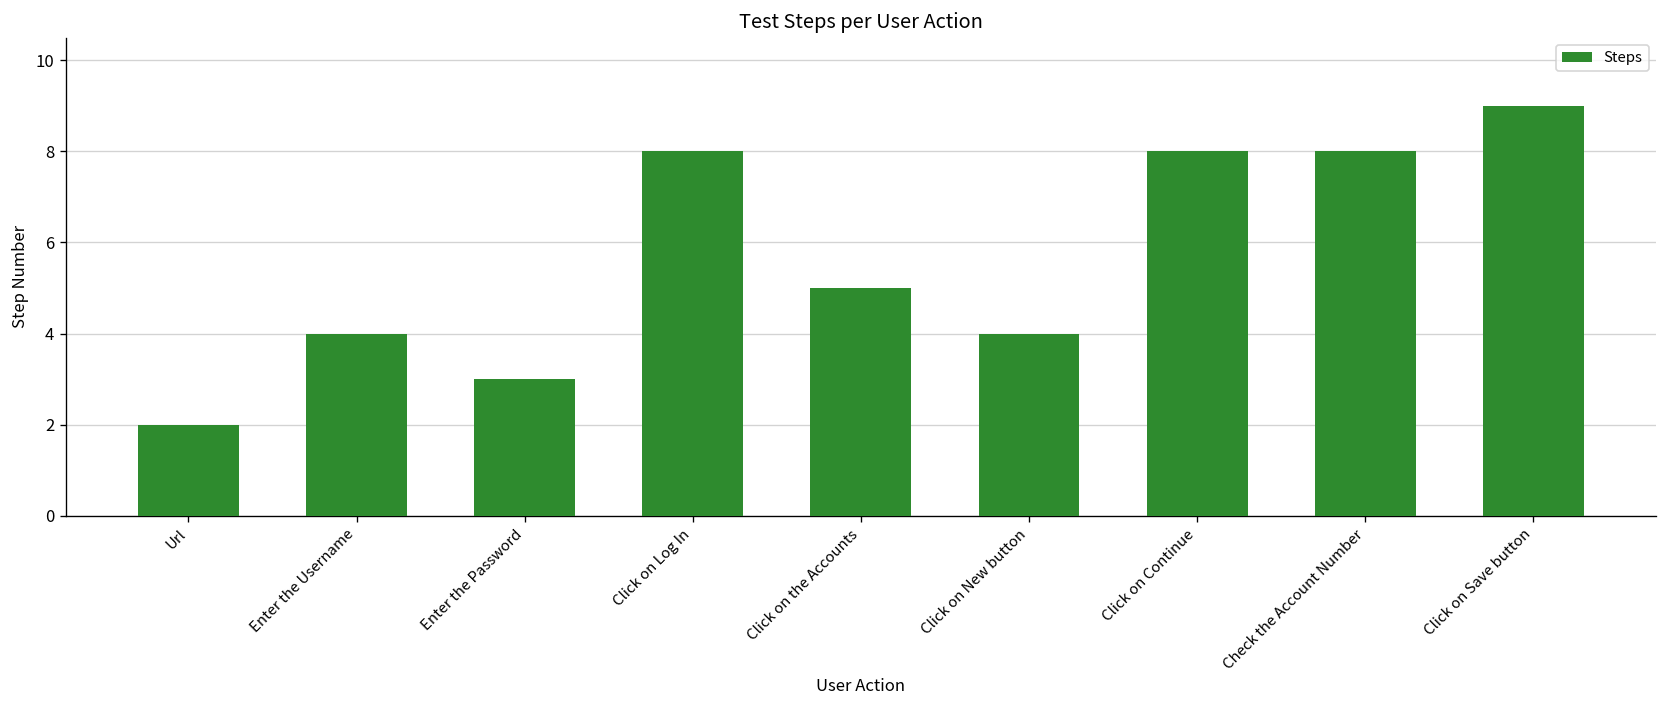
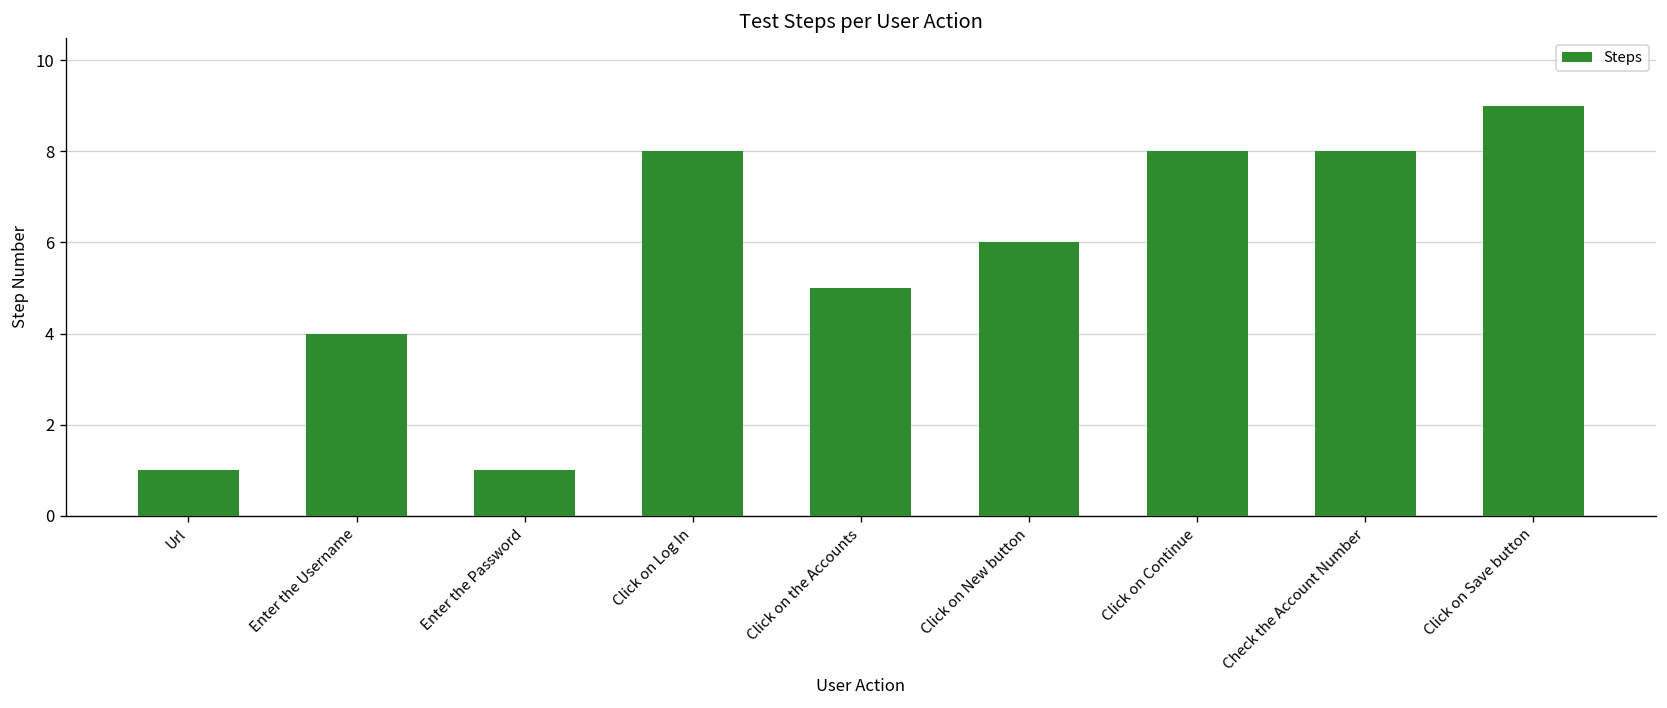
Url: 2 -> 1
Enter the Password: 3 -> 1
Click on New button: 4 -> 6
